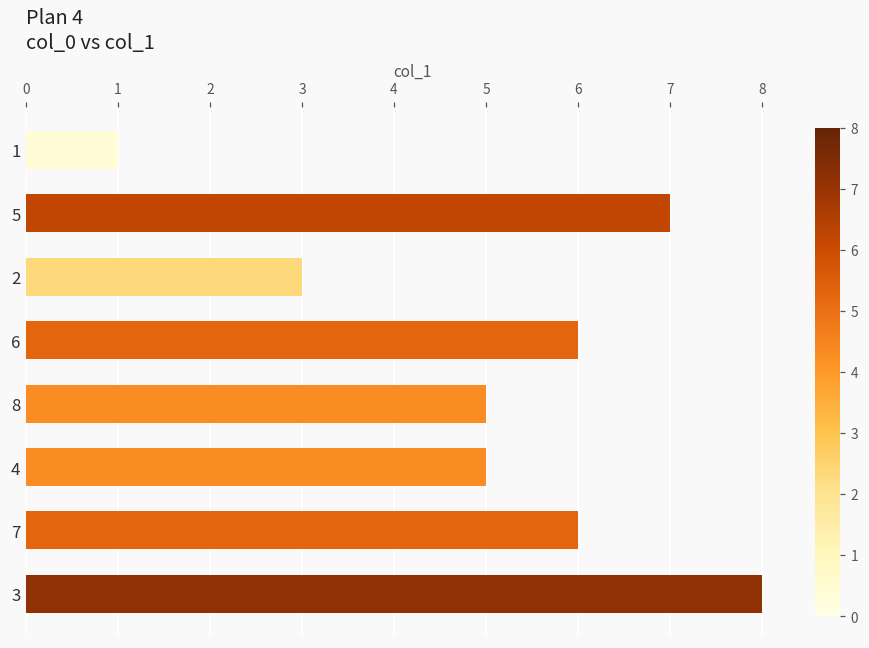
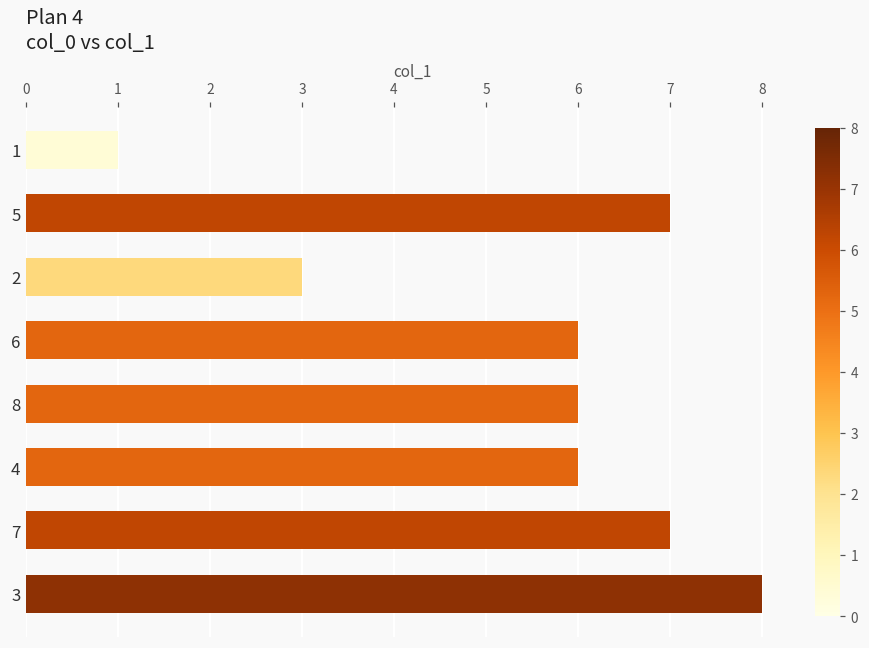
8: 5 -> 6
4: 5 -> 6
7: 6 -> 7
